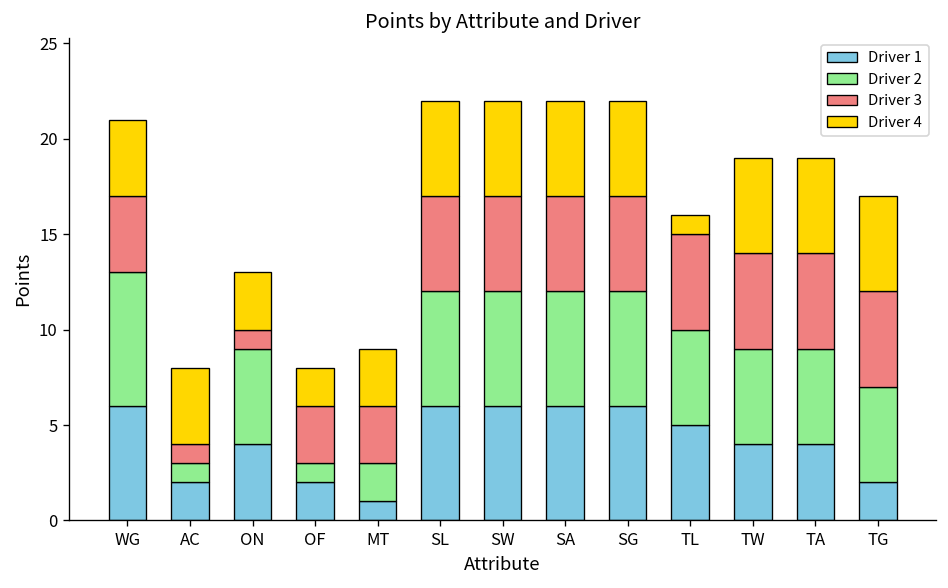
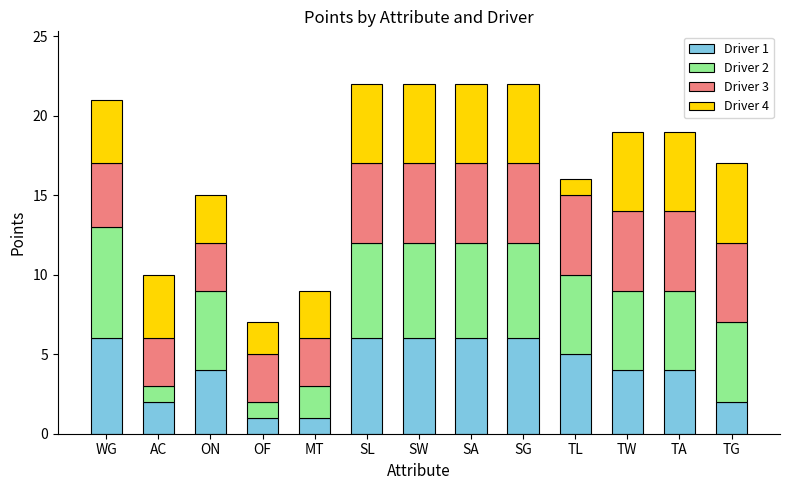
Driver 3, AC: 1 -> 3
Driver 3, ON: 1 -> 3
Driver 1, OF: 2 -> 1
